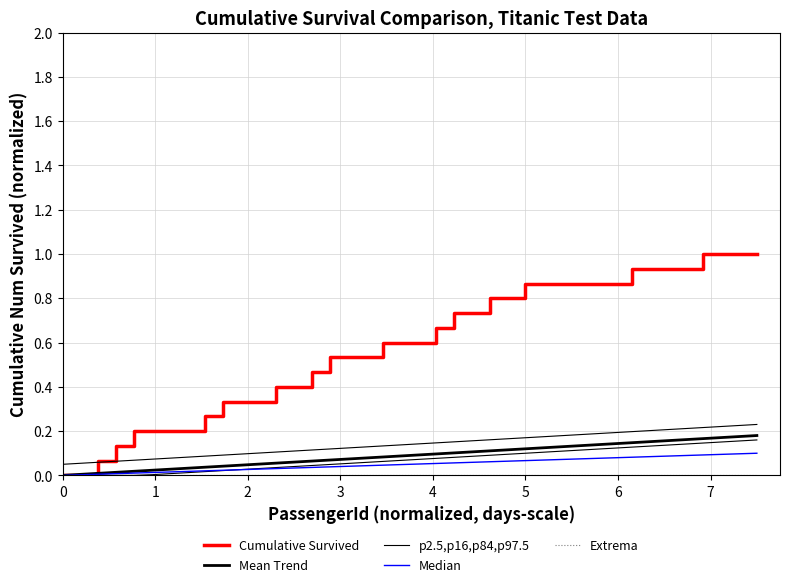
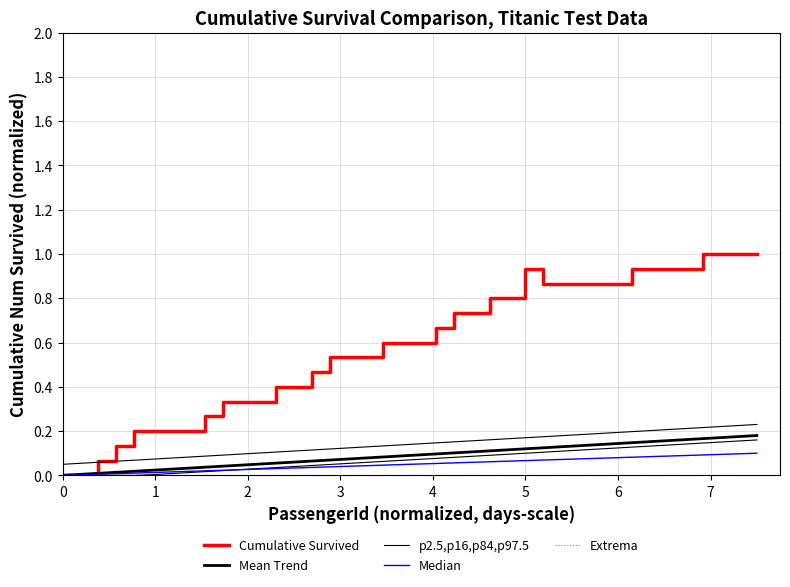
Cumulative Survived, 5: 0.87 -> 0.93
